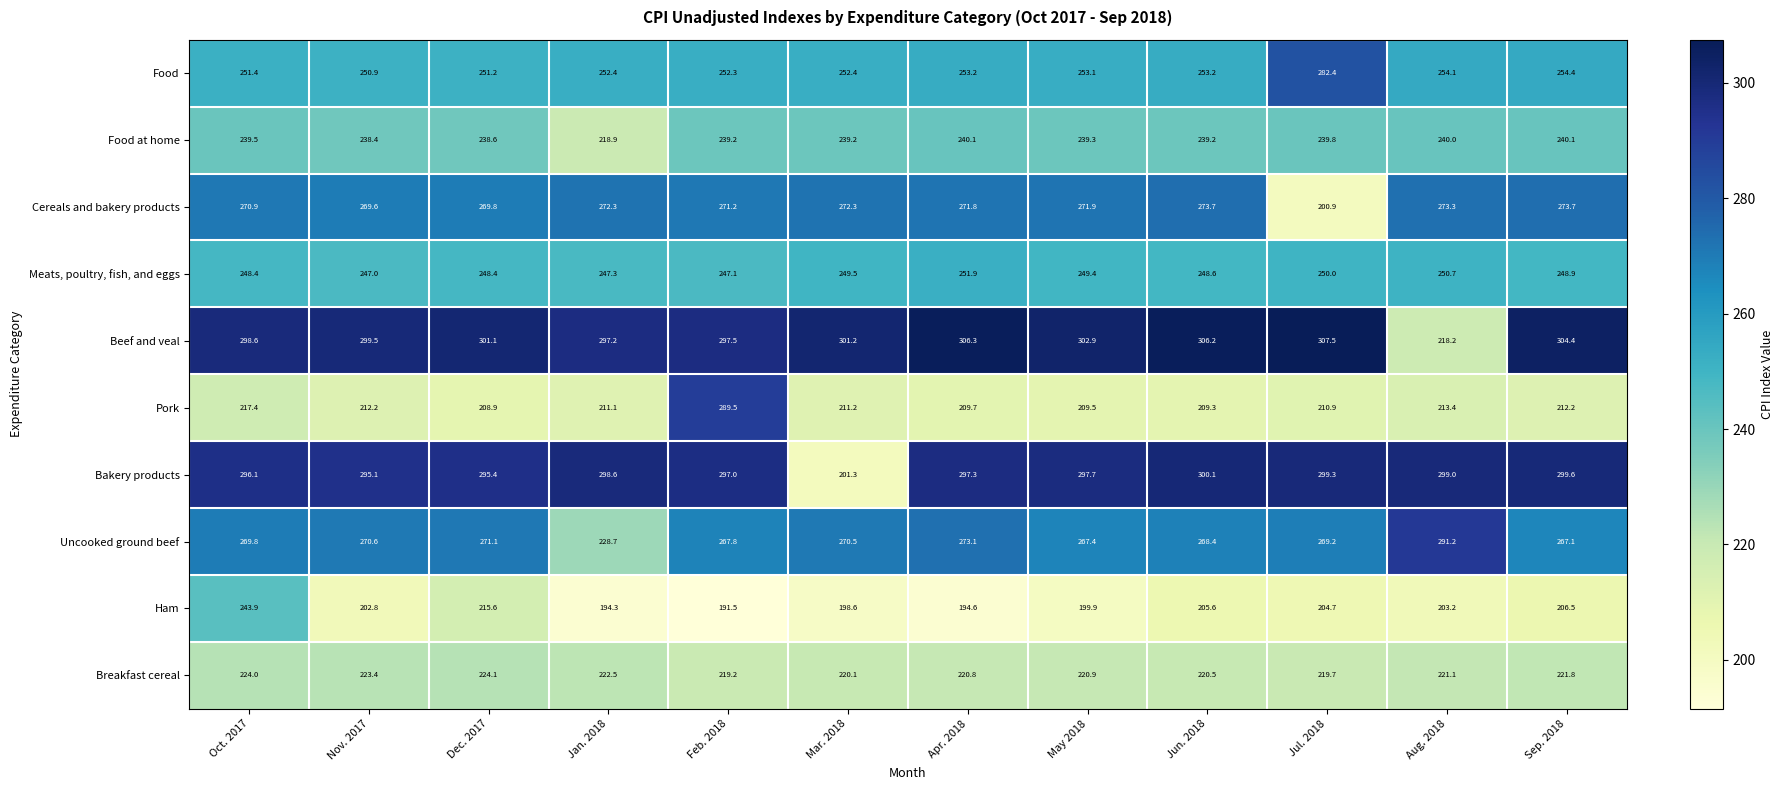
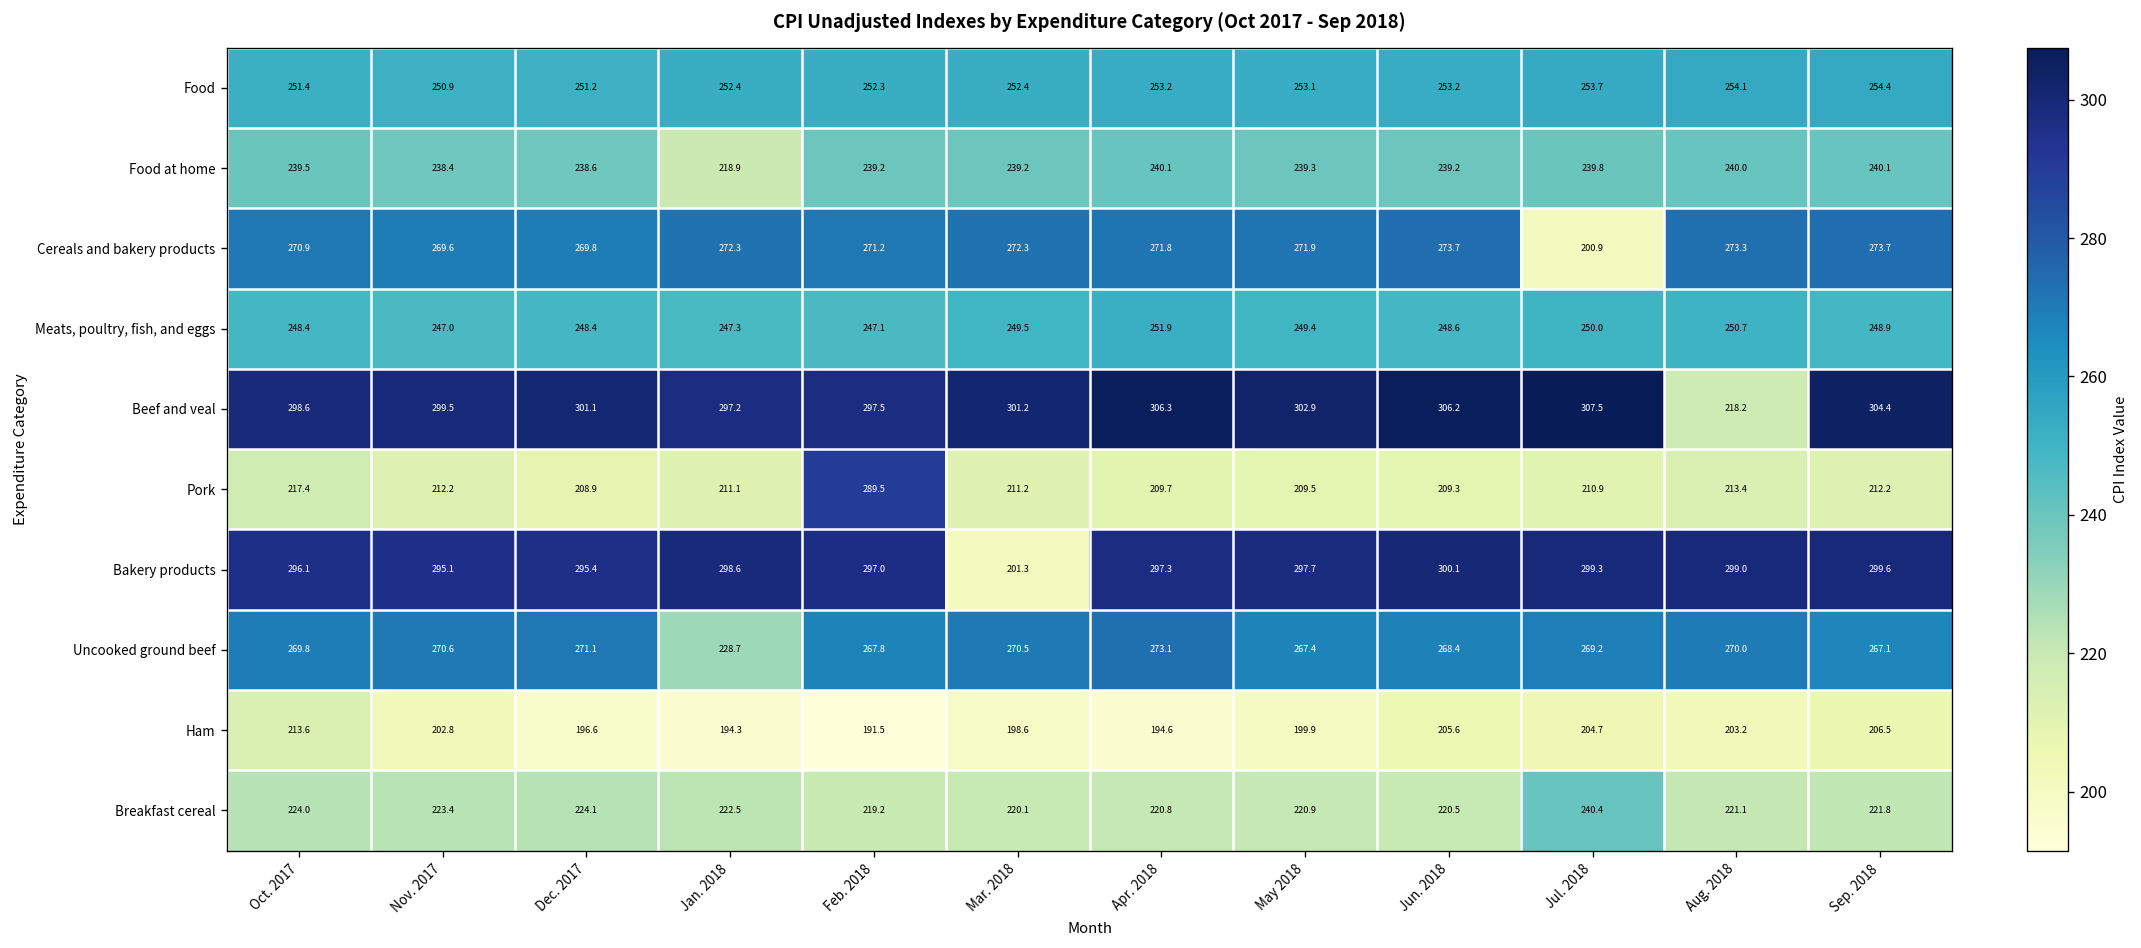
Food, Jul. 2018: 282.4 -> 253.7
Uncooked ground beef, Aug. 2018: 291.2 -> 270.0
Ham, Oct. 2017: 243.9 -> 213.6
Ham, Dec. 2017: 215.6 -> 196.6
Breakfast cereal, Jul. 2018: 219.7 -> 240.4
